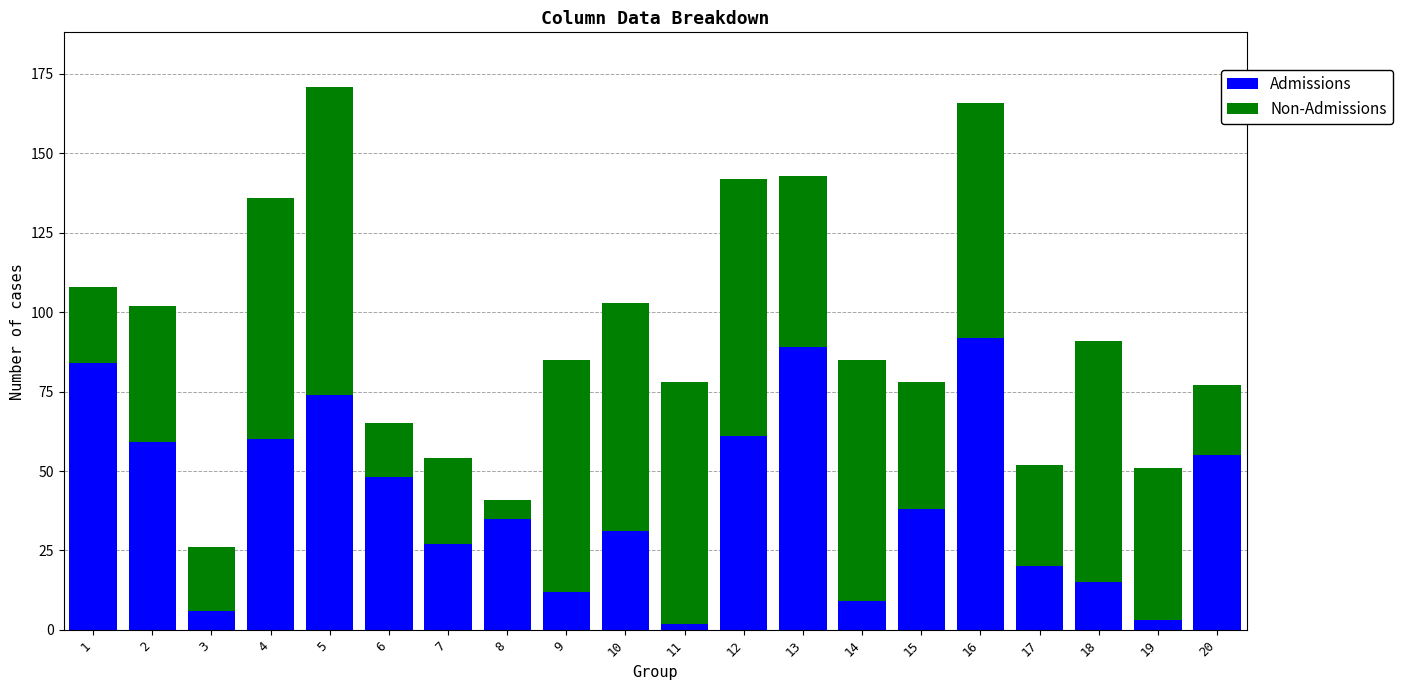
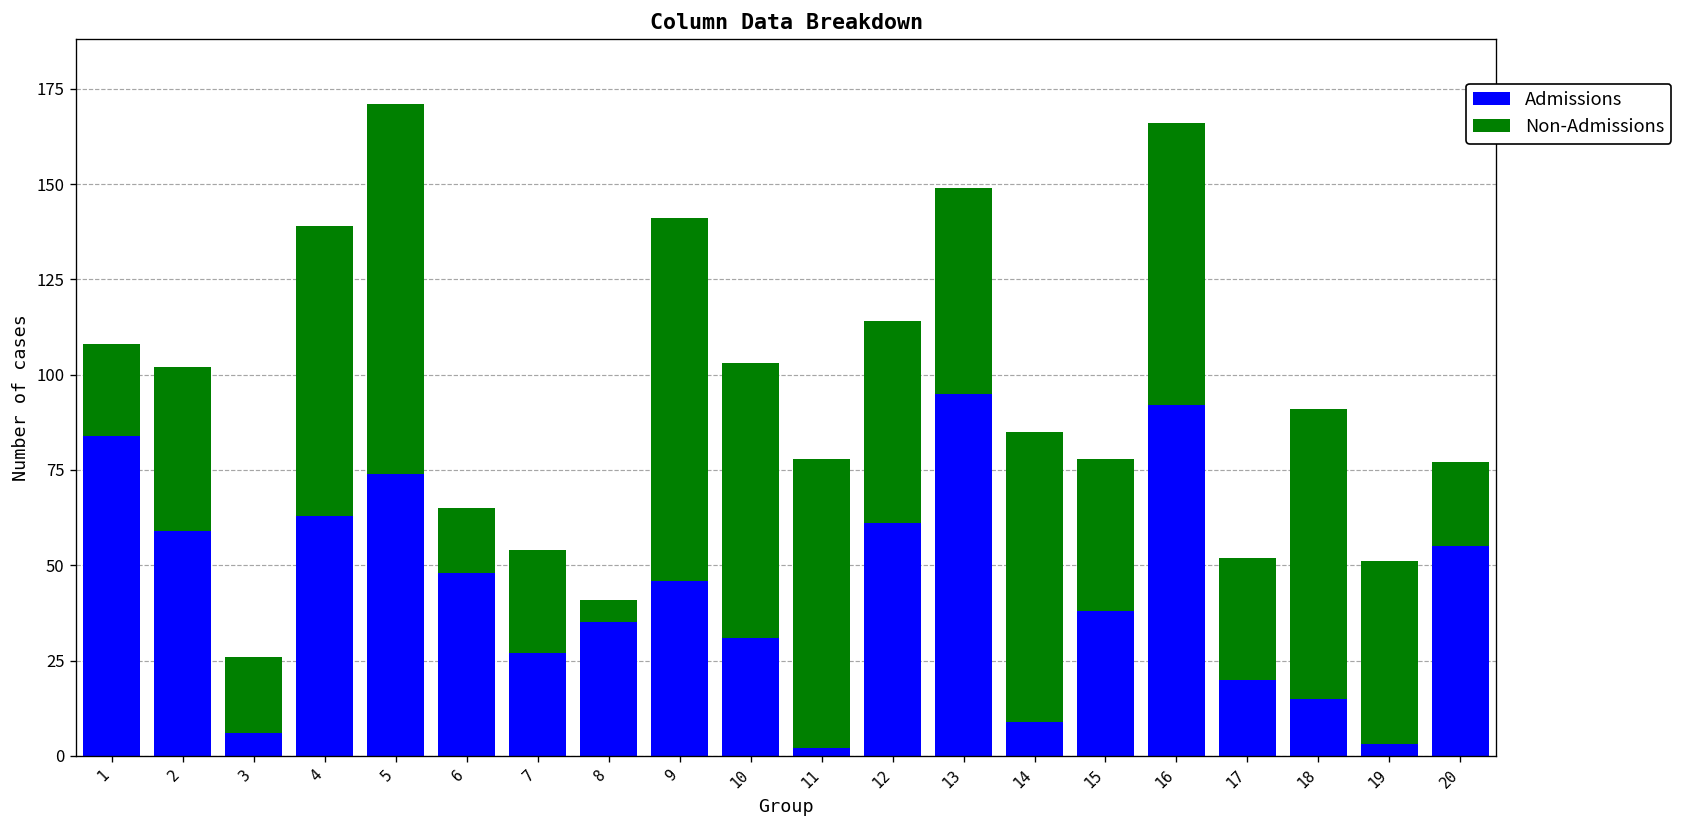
Admissions, 4: 60 -> 63
Admissions, 9: 12 -> 46
Non-Admissions, 9: 73 -> 95
Non-Admissions, 12: 81 -> 53
Admissions, 13: 89 -> 95
